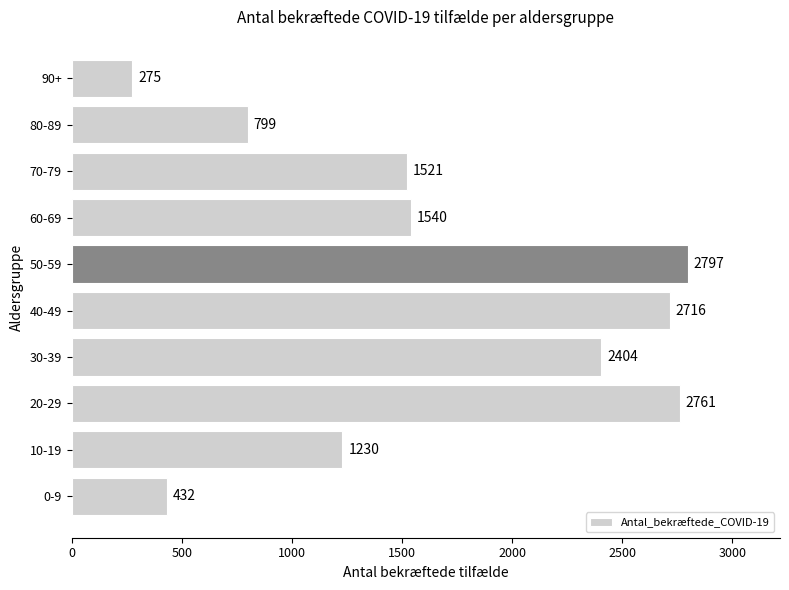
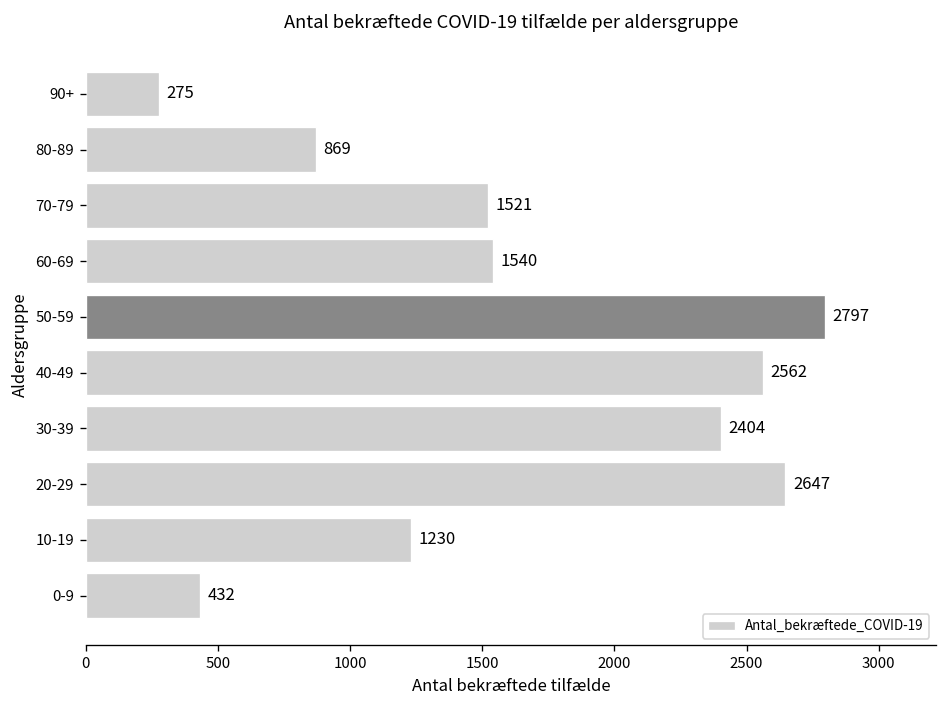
80-89: 799 -> 869
40-49: 2716 -> 2562
20-29: 2761 -> 2647
